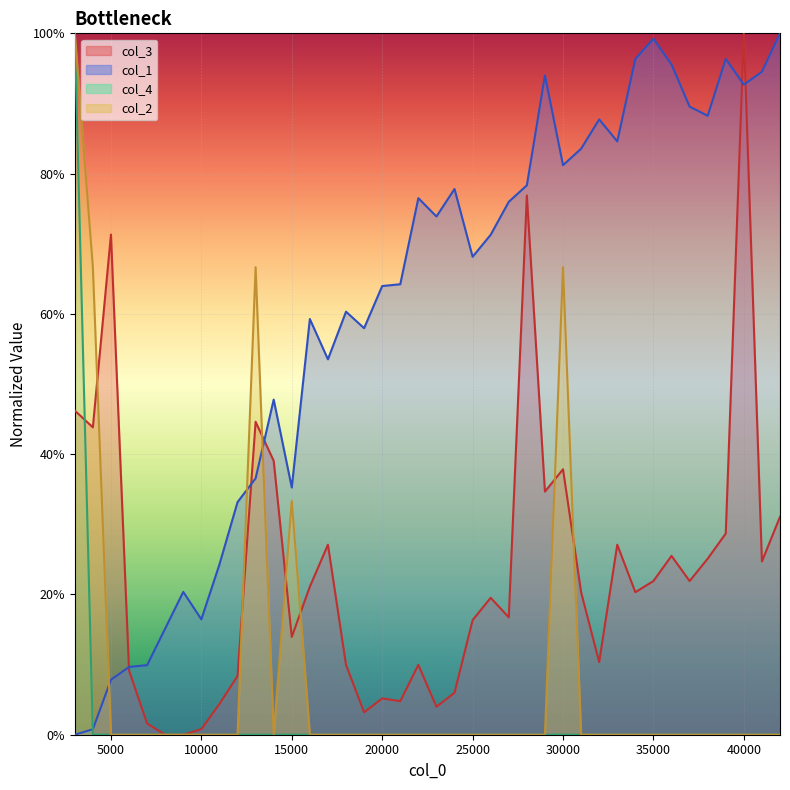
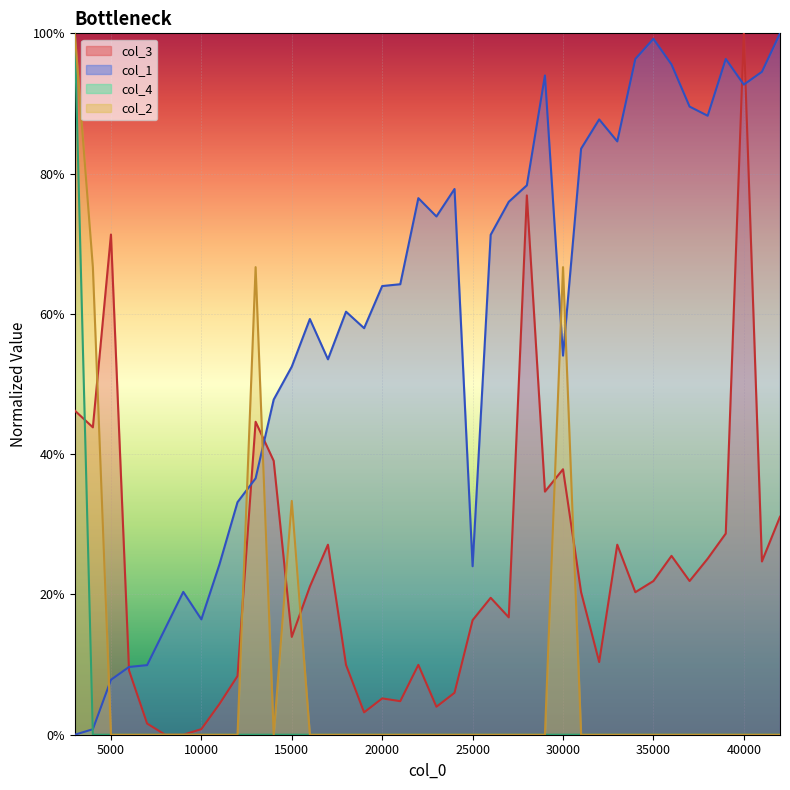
col_1, 15000: 35% -> 52%
col_1, 25000: 68% -> 24%
col_1, 30000: 81% -> 54%
